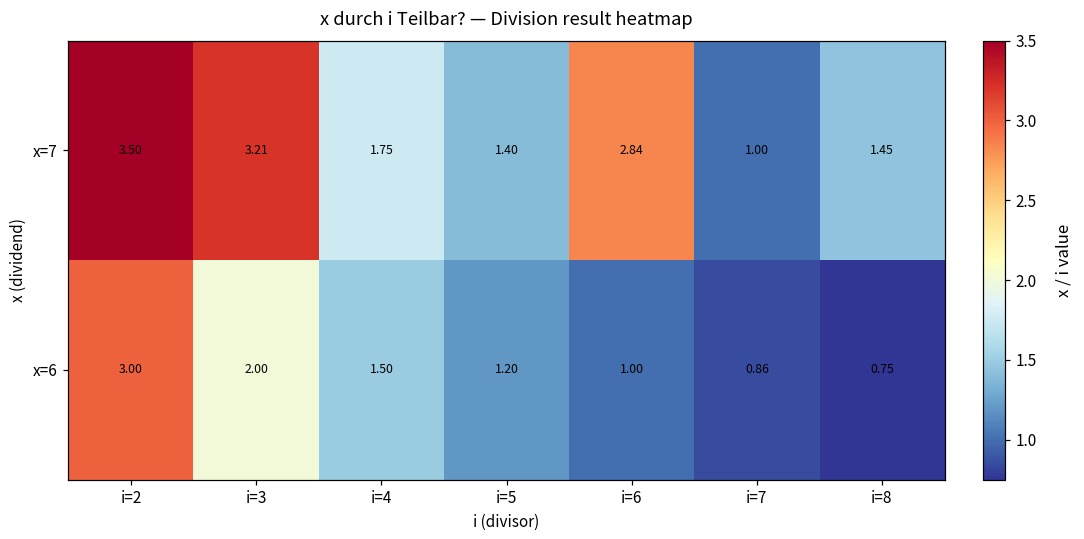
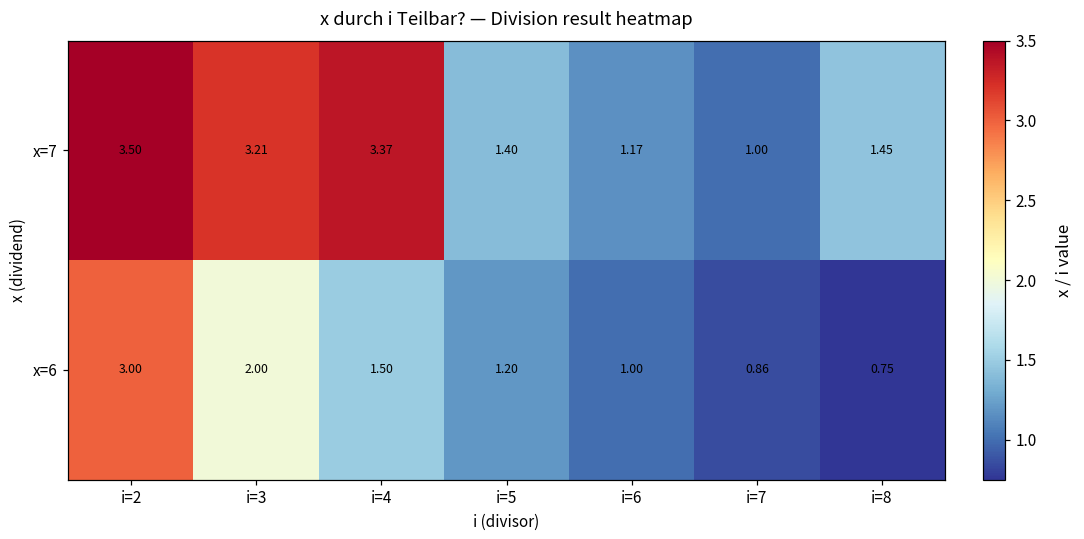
x=7, i=4: 1.75 -> 3.37
x=7, i=6: 2.84 -> 1.17
